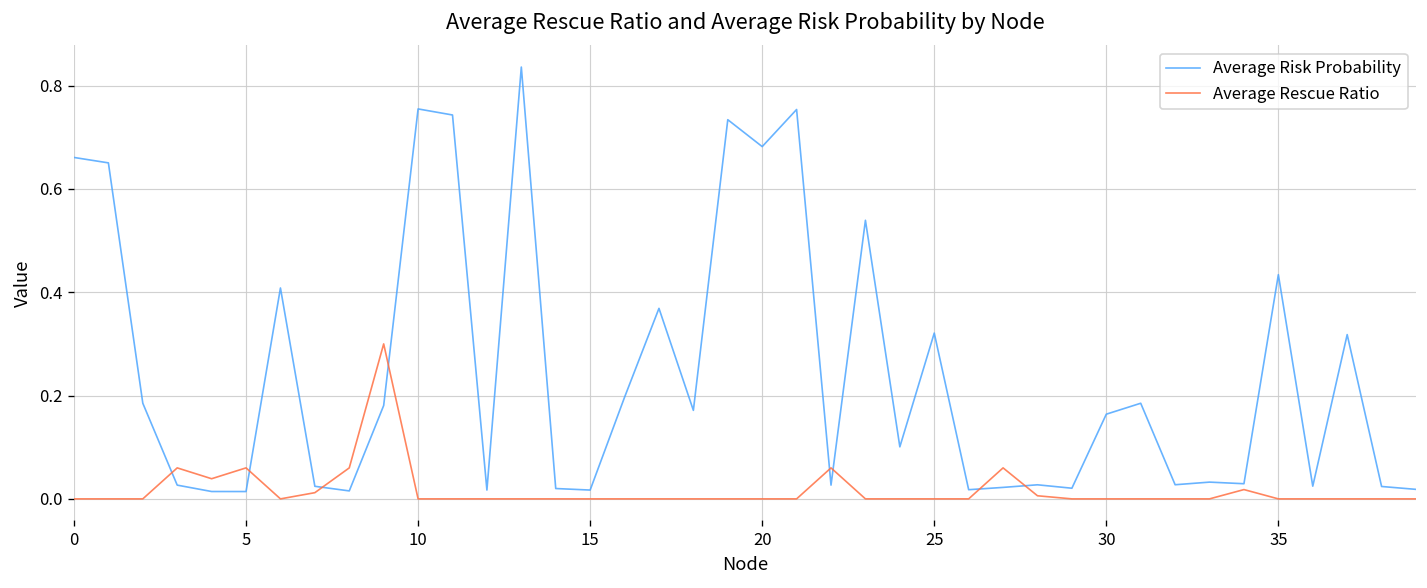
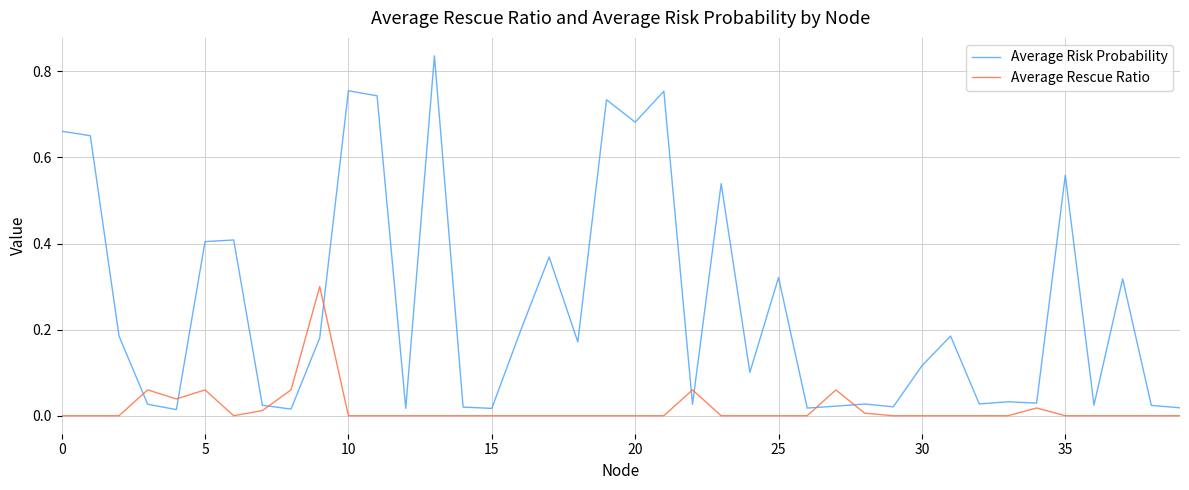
Average Risk Probability, 5: 0.01 -> 0.40
Average Risk Probability, 30: 0.16 -> 0.12
Average Risk Probability, 35: 0.43 -> 0.56
